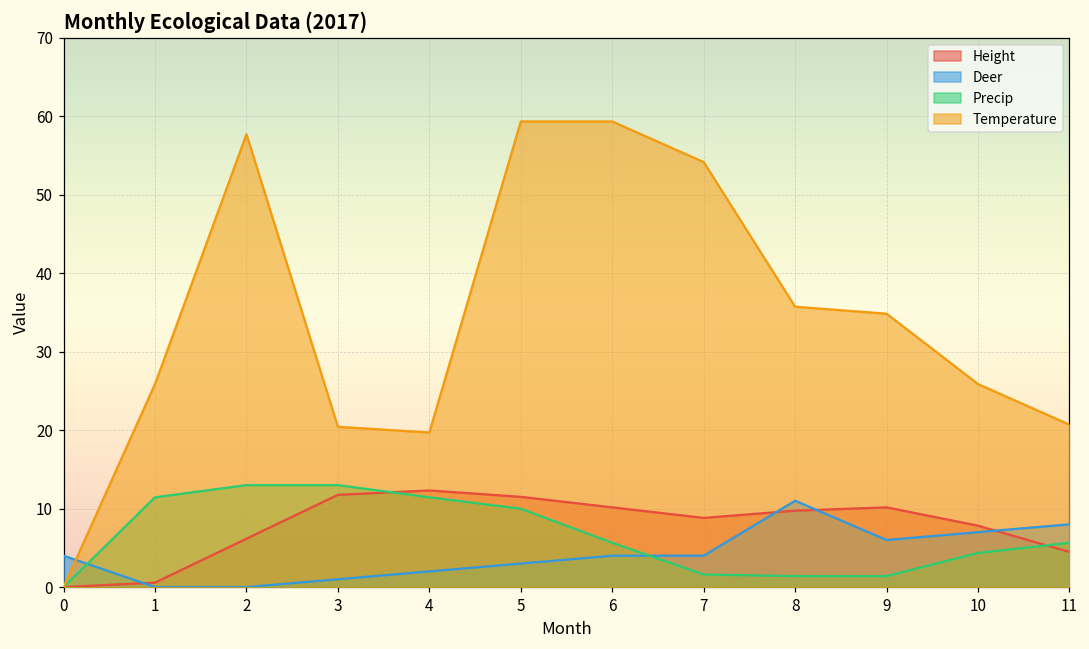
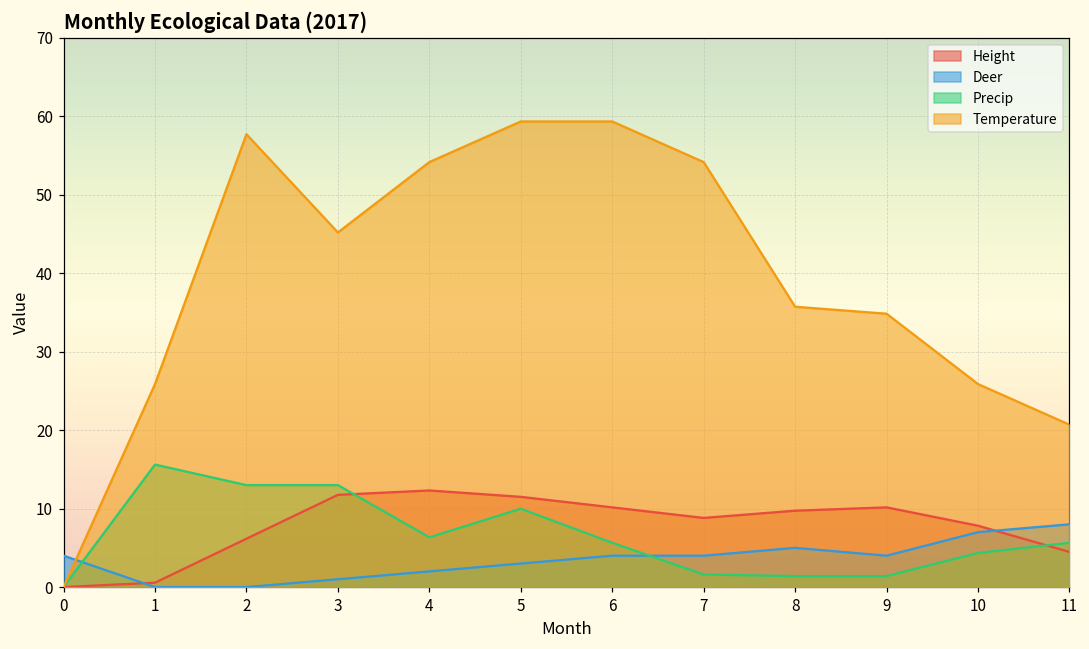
Precip, 1: 11 -> 16
Temperature, 3: 20 -> 45
Precip, 4: 11 -> 6
Temperature, 4: 20 -> 54
Deer, 8: 11 -> 5
Deer, 9: 6 -> 4
